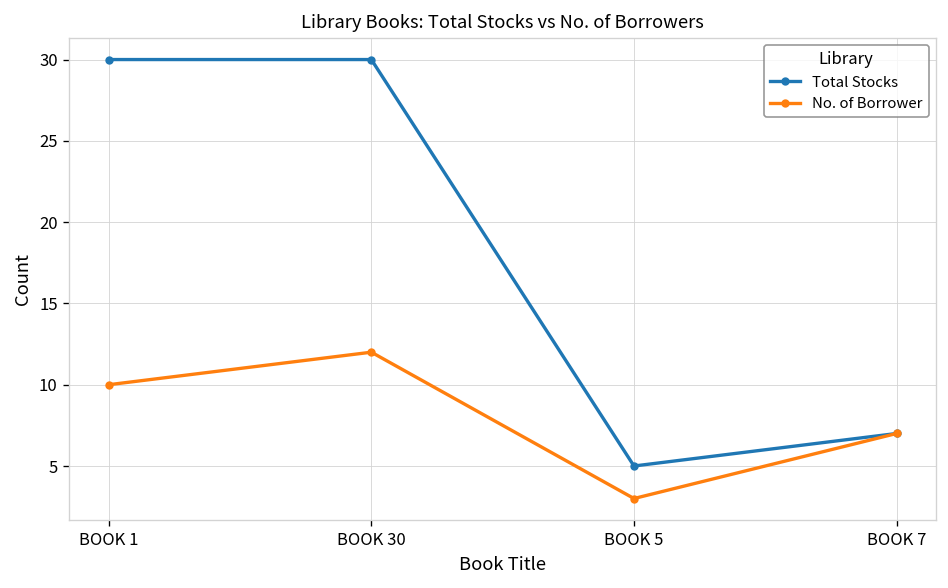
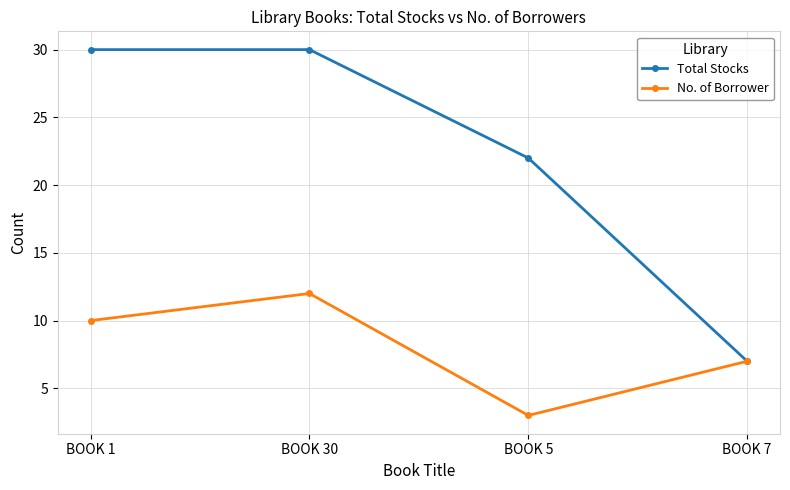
Total Stocks, BOOK 5: 5 -> 22
